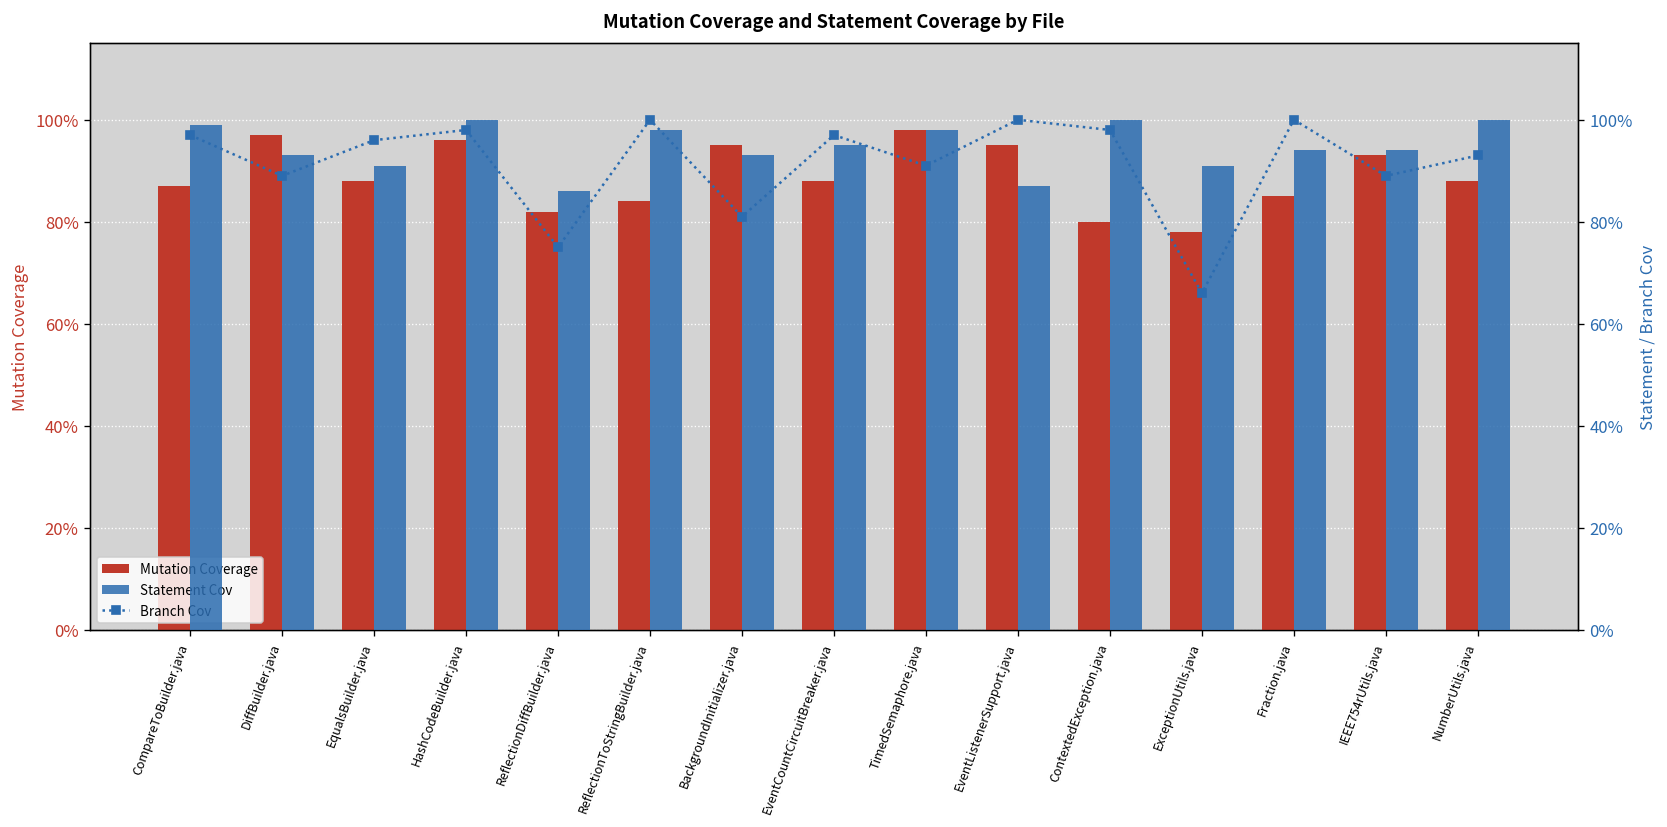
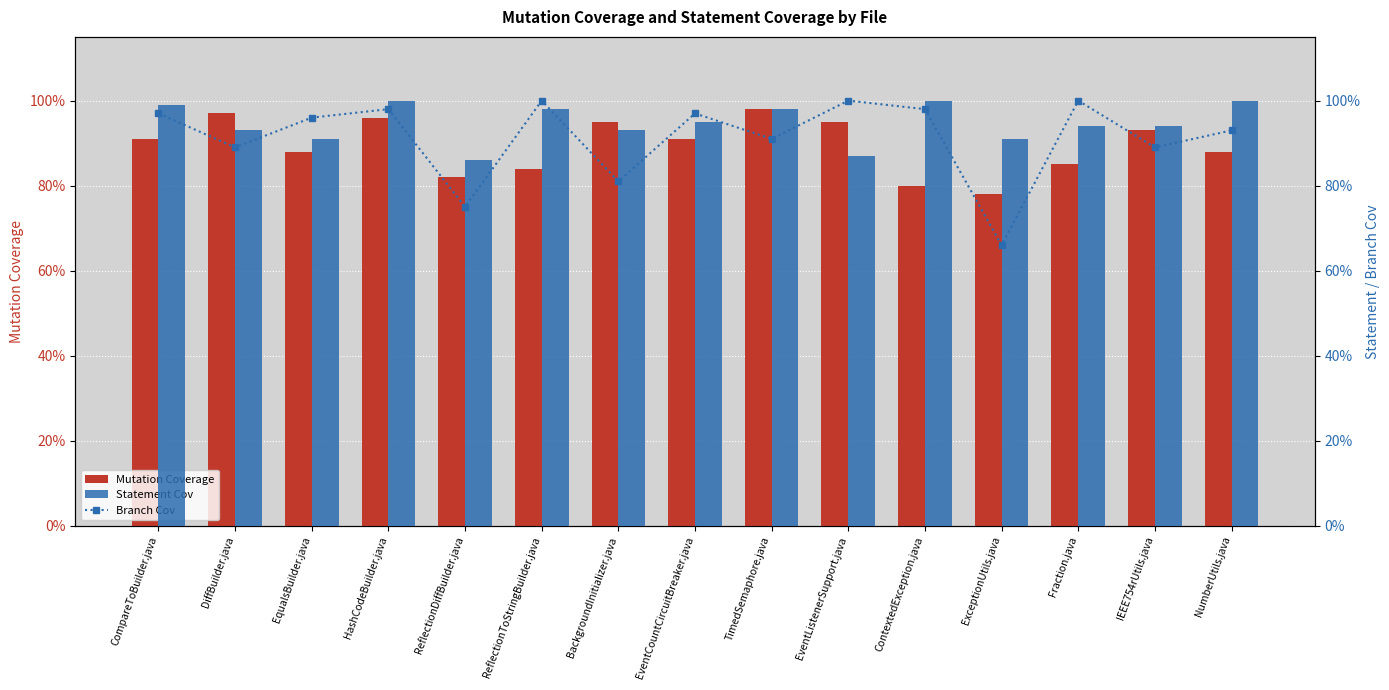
Mutation Coverage, CompareToBuilder.java: 87% -> 91%
Mutation Coverage, EventCountCircuitBreaker.java: 88% -> 91%
